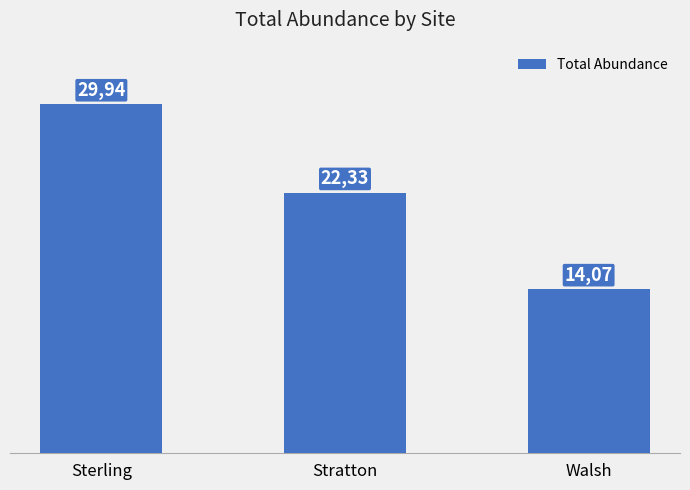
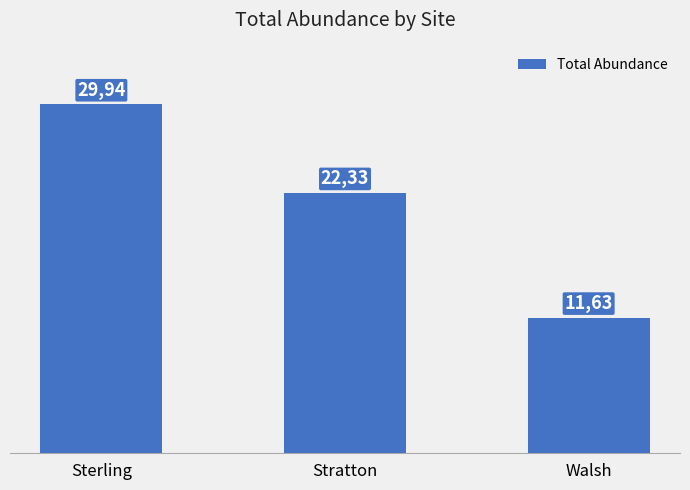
Walsh: 14,07 -> 11,63
